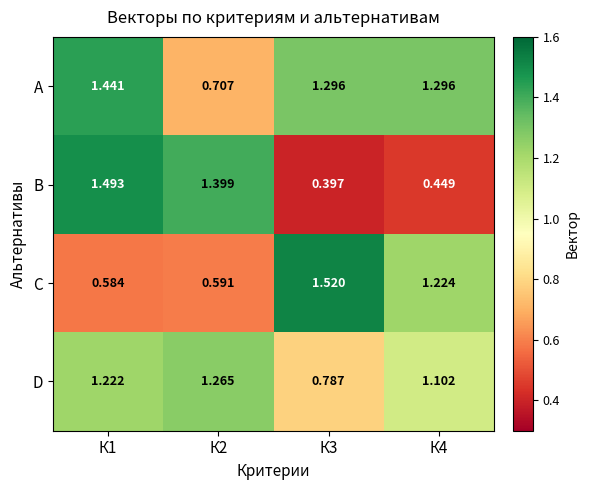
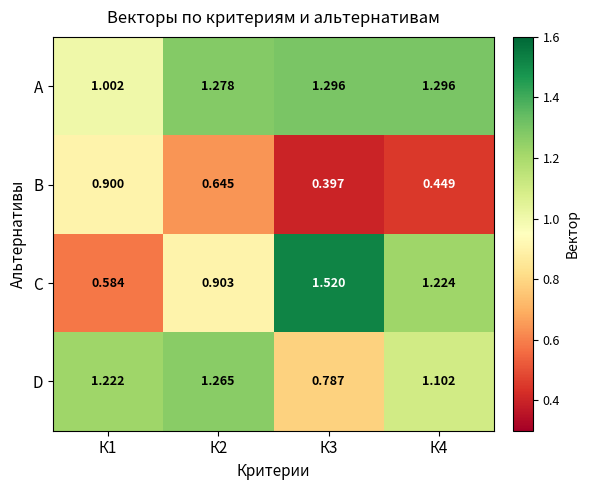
A, К1: 1.441 -> 1.002
A, К2: 0.707 -> 1.278
B, К1: 1.493 -> 0.900
B, К2: 1.399 -> 0.645
C, К2: 0.591 -> 0.903
